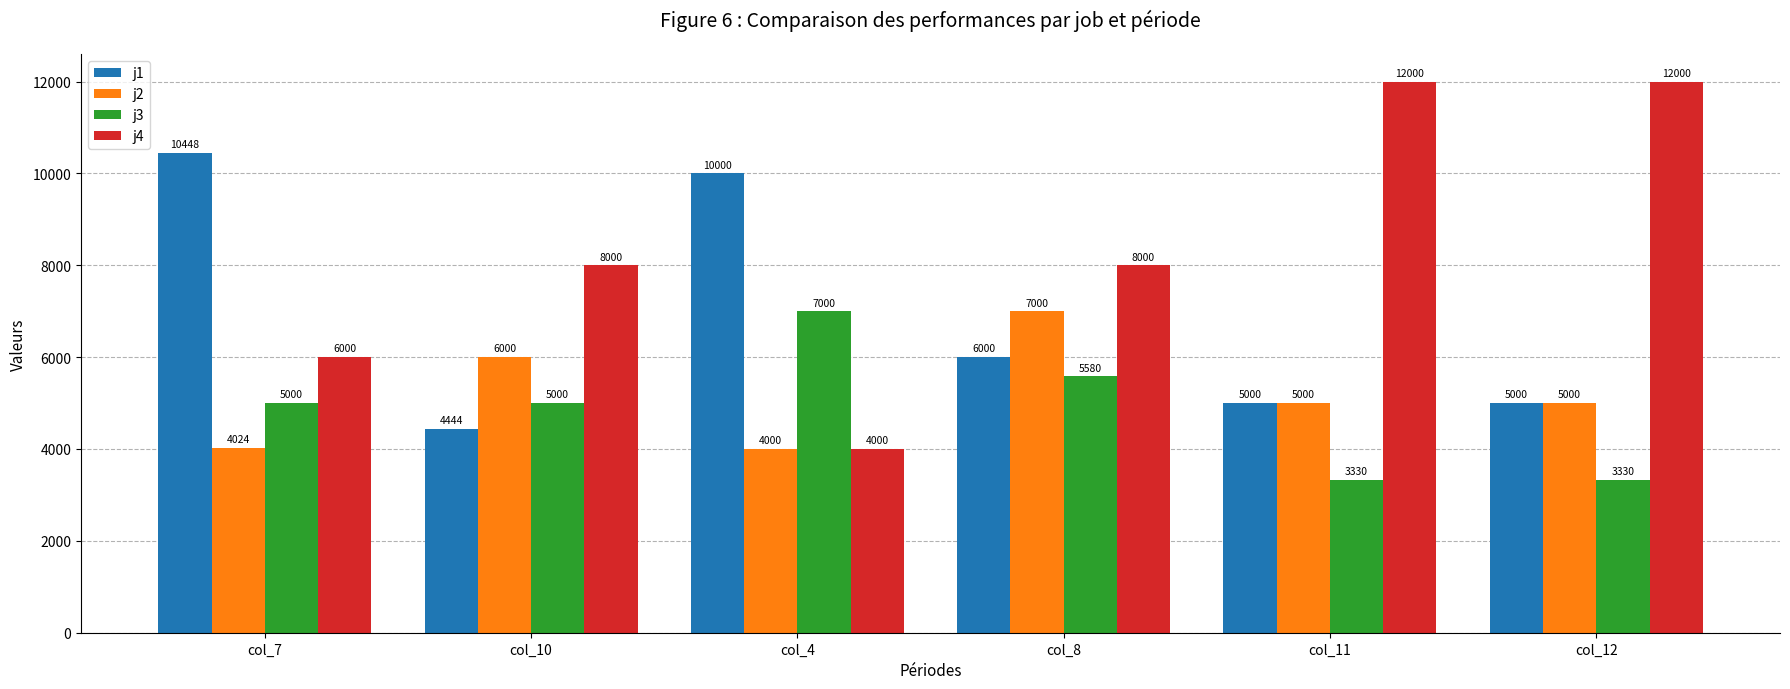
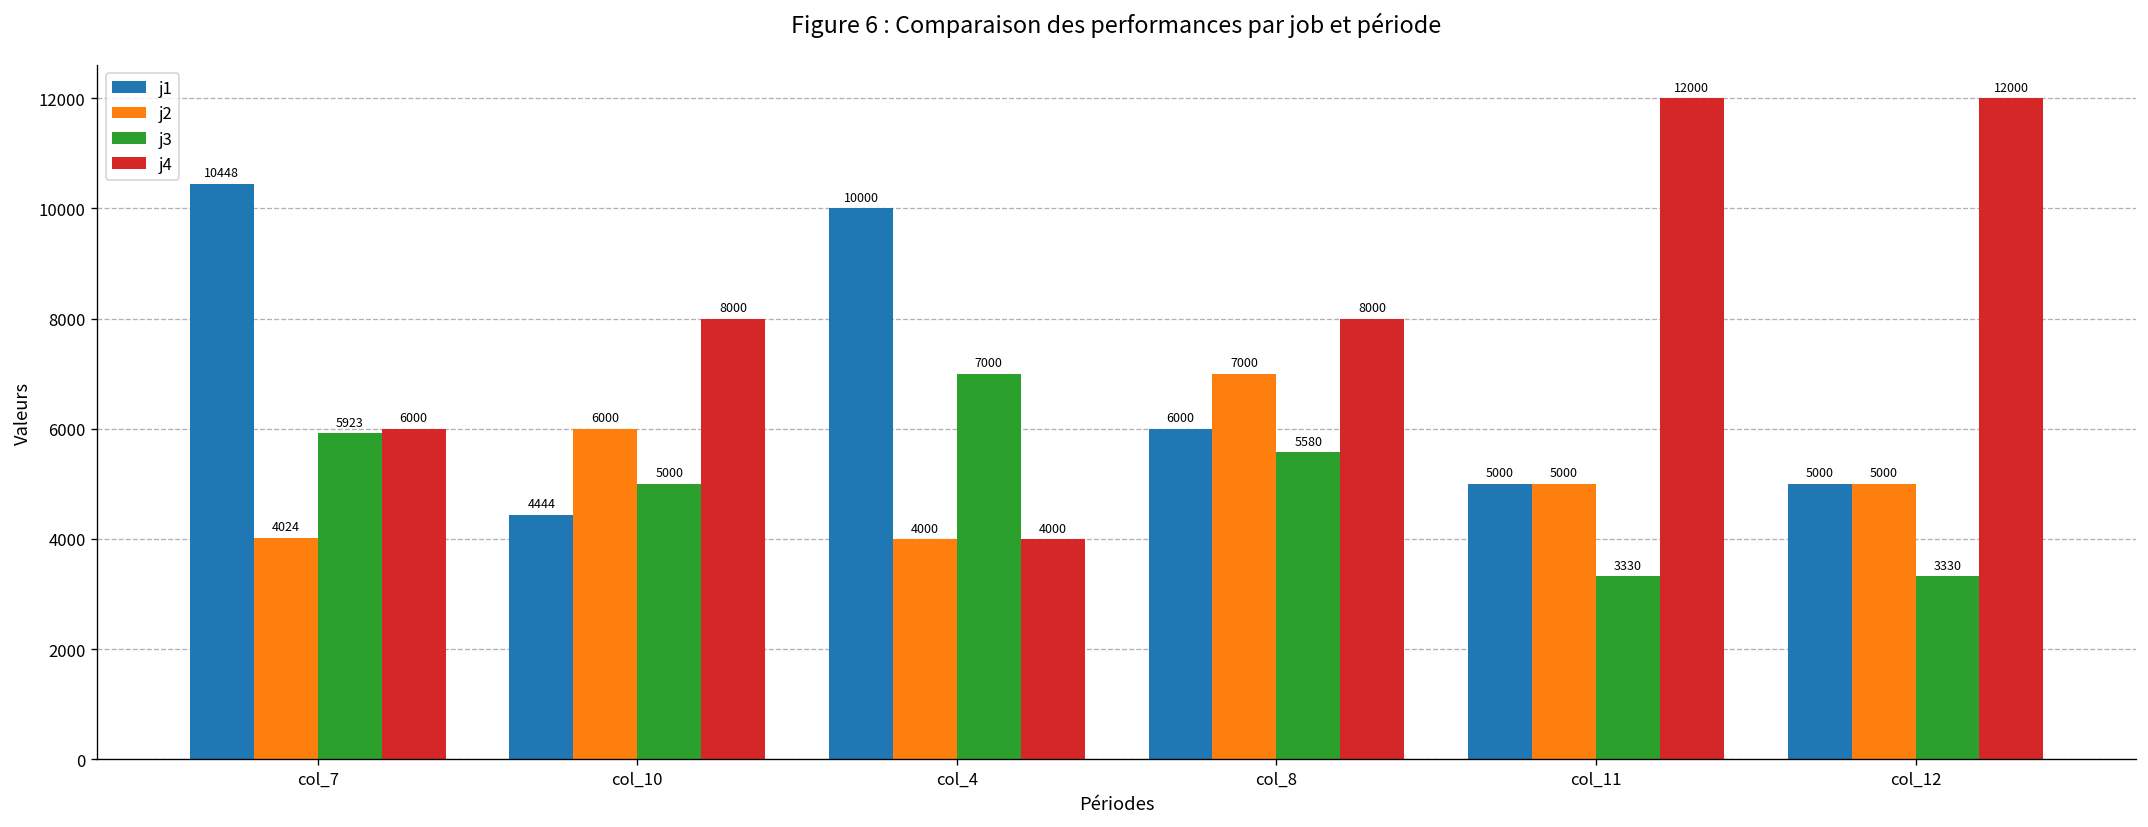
j3, col_7: 5000 -> 5923
